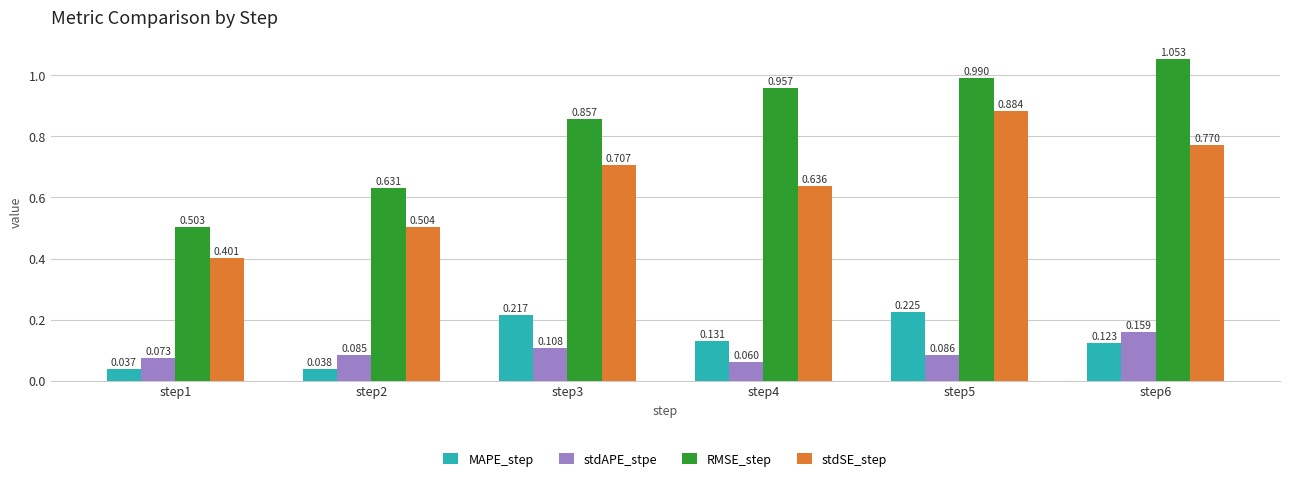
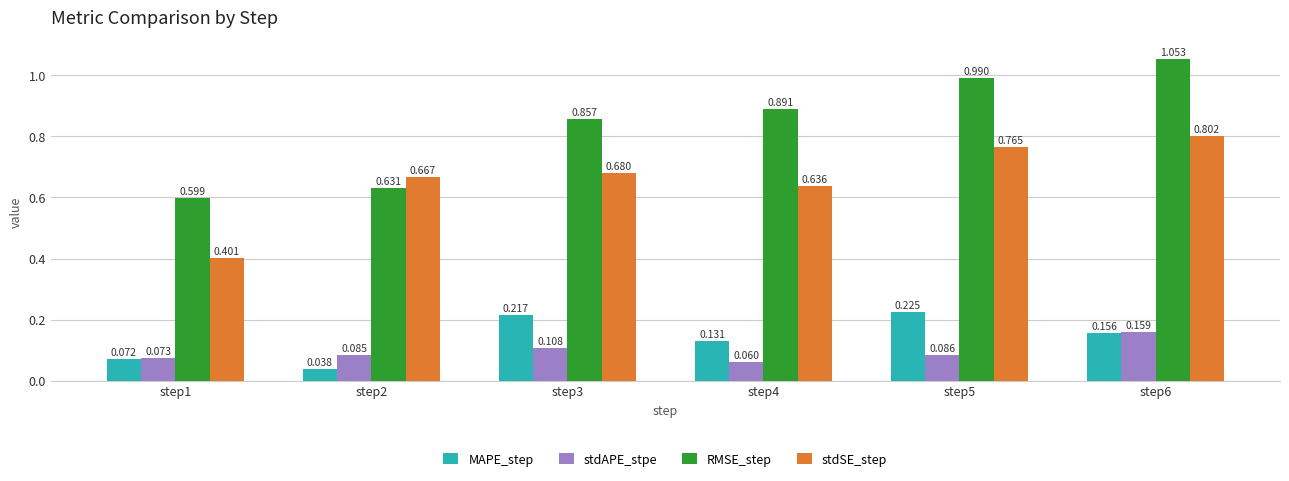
MAPE_step, step1: 0.037 -> 0.072
RMSE_step, step1: 0.503 -> 0.599
stdSE_step, step2: 0.504 -> 0.667
stdSE_step, step3: 0.707 -> 0.680
RMSE_step, step4: 0.957 -> 0.891
stdSE_step, step5: 0.884 -> 0.765
MAPE_step, step6: 0.123 -> 0.156
stdSE_step, step6: 0.770 -> 0.802
